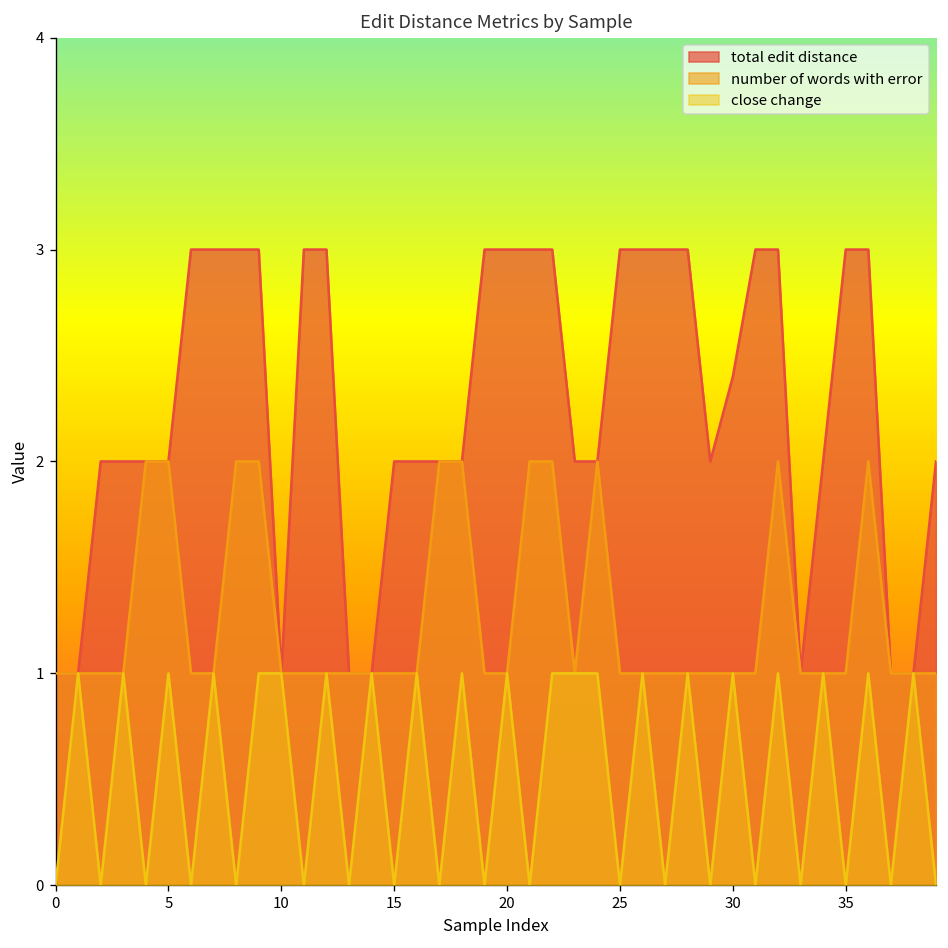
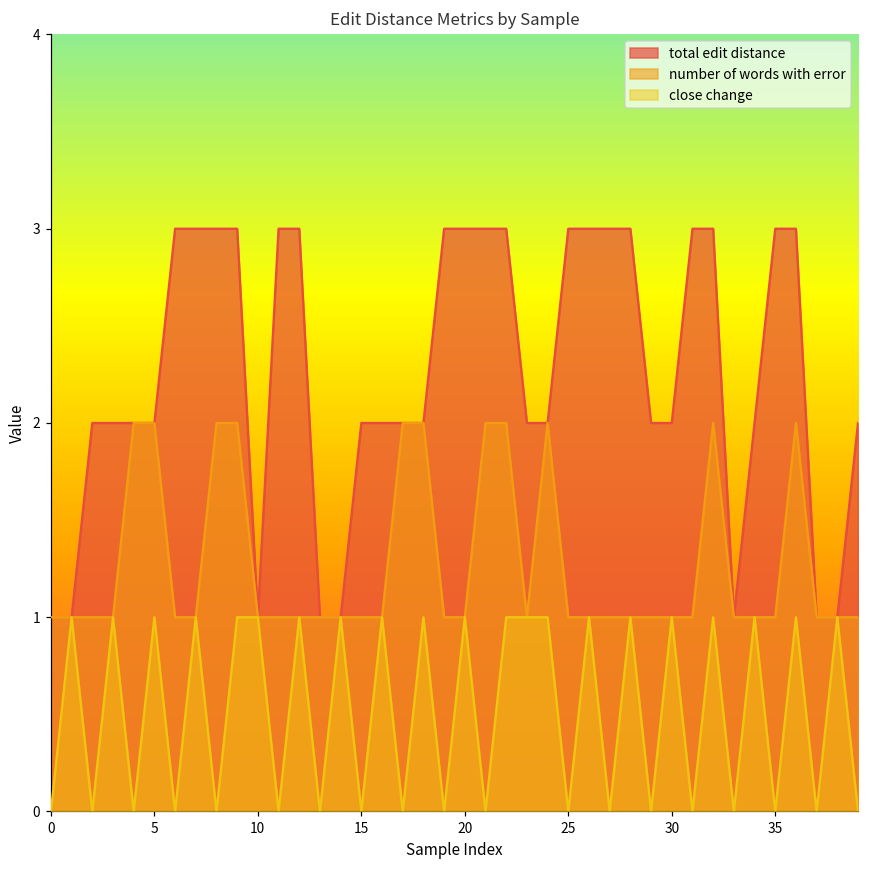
total edit distance, 30: 2.4 -> 2.0
